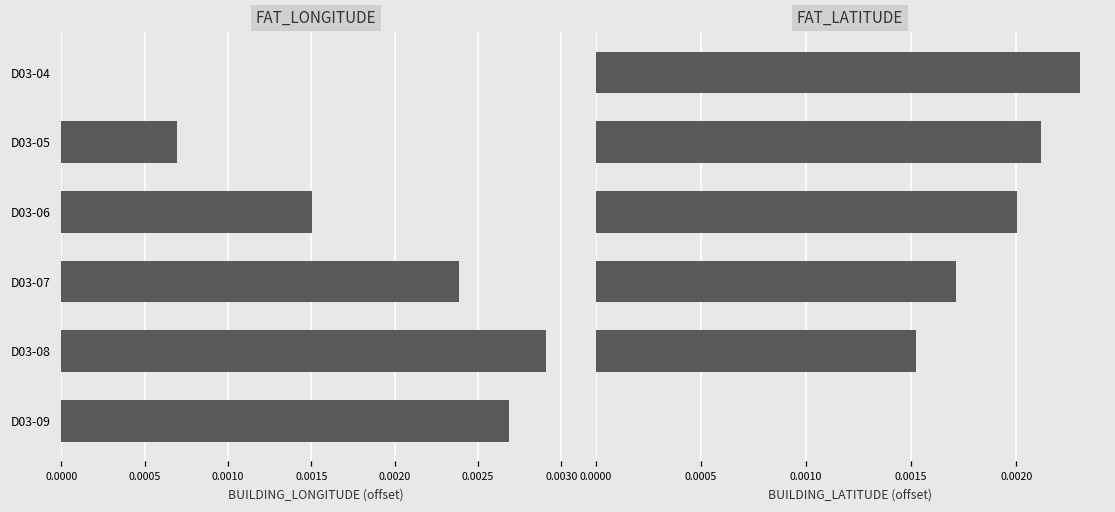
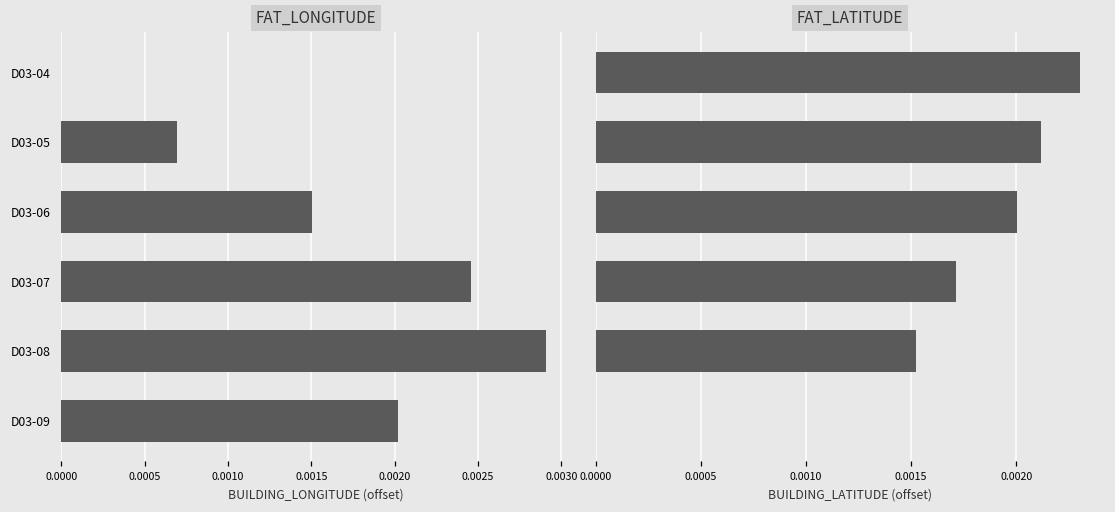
FAT_LONGITUDE, D03-07: 0.00239 -> 0.00246
FAT_LONGITUDE, D03-09: 0.00268 -> 0.00202
